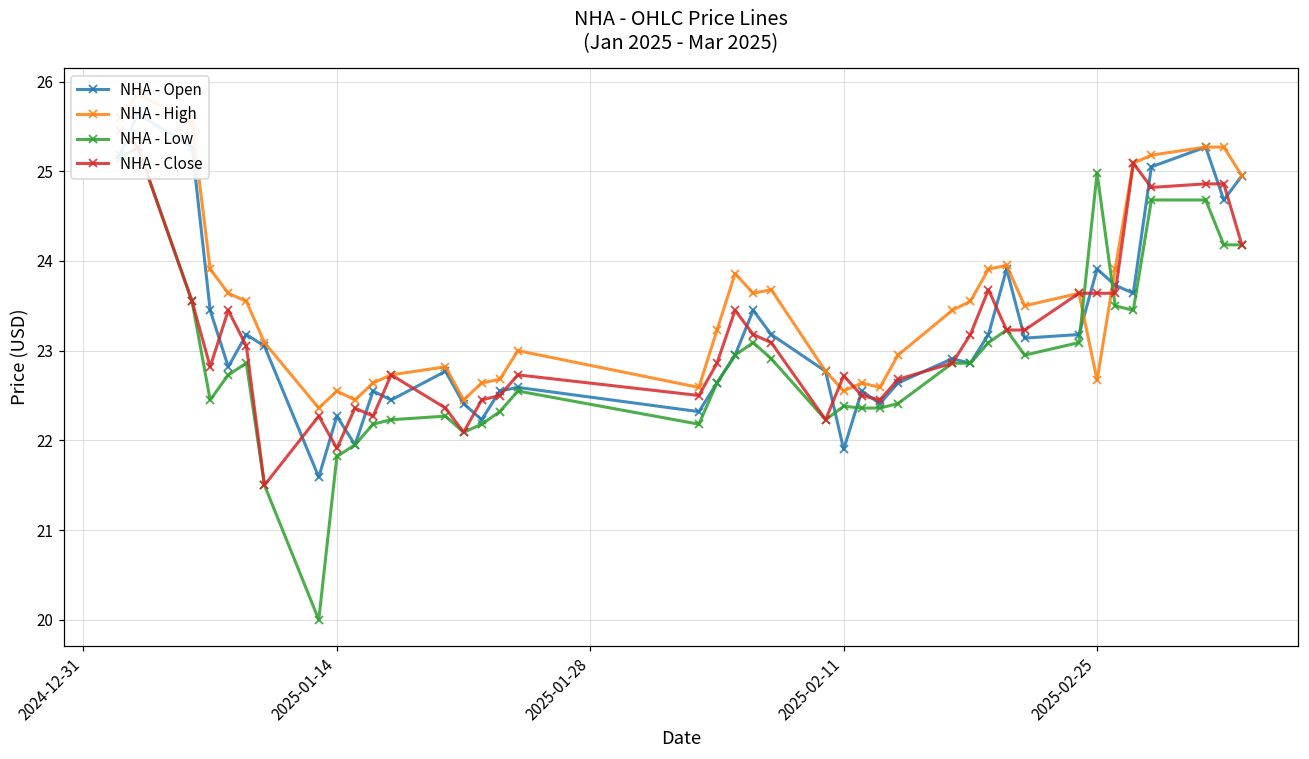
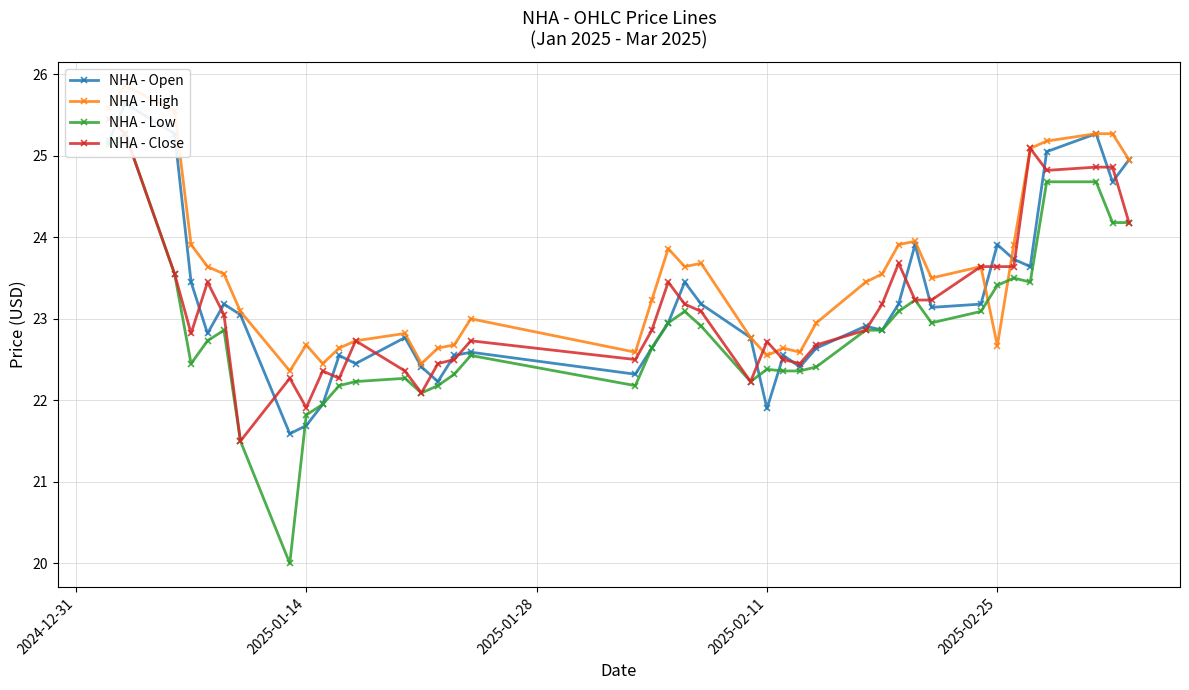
NHA - Open, 2025-01-14: 22.3 -> 21.7
NHA - High, 2025-01-14: 22.6 -> 22.7
NHA - Low, 2025-02-25: 25.0 -> 23.4
